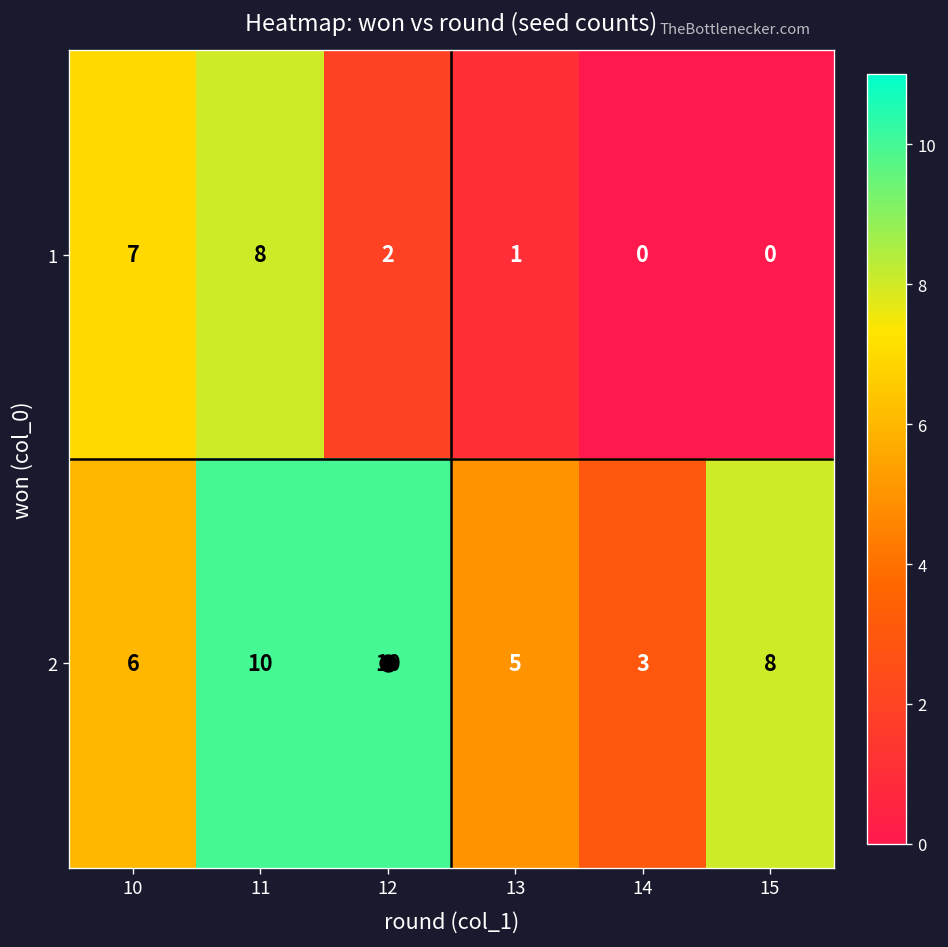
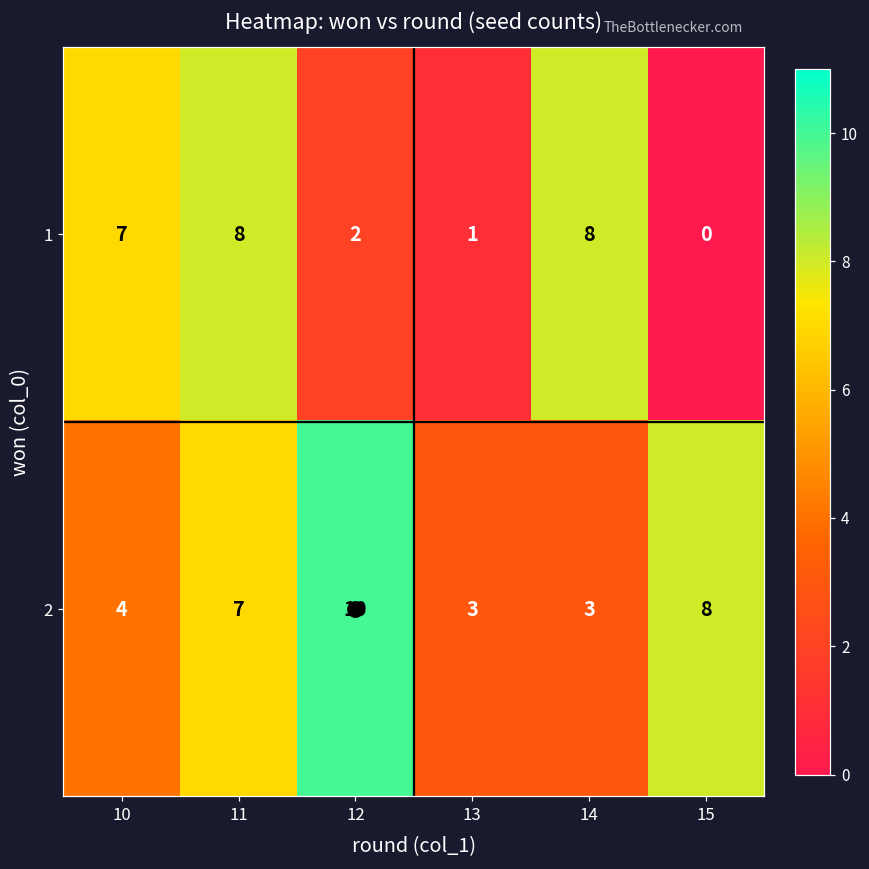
1, 14: 0 -> 8
2, 10: 6 -> 4
2, 11: 10 -> 7
2, 13: 5 -> 3
